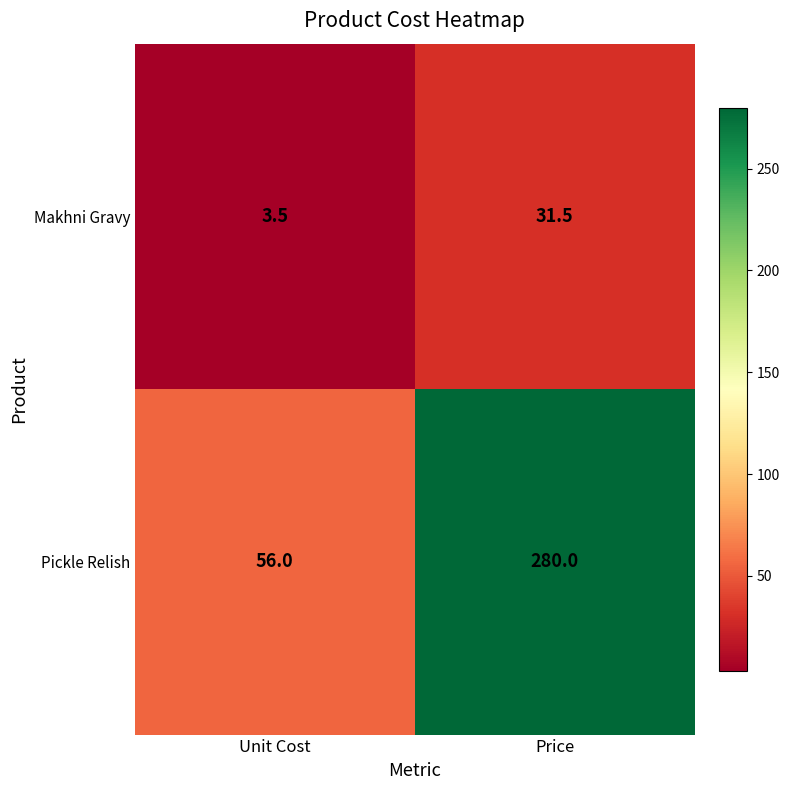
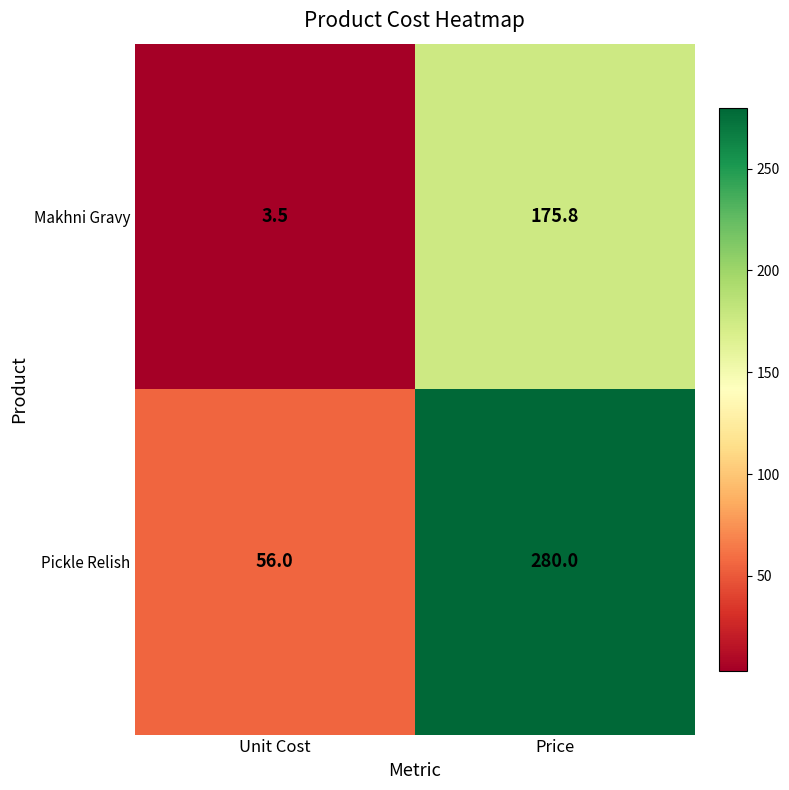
Makhni Gravy, Price: 31.5 -> 175.8
